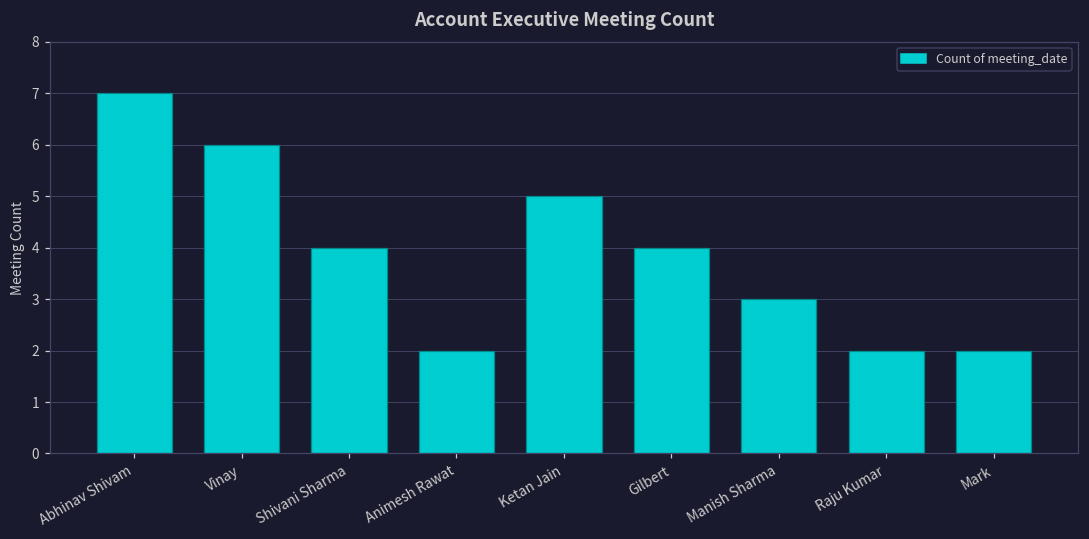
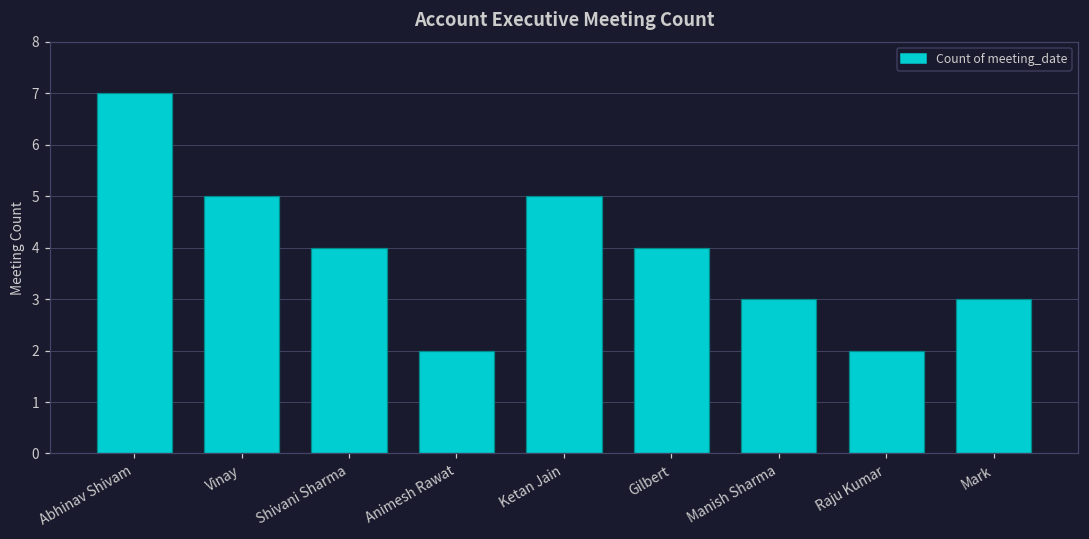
Vinay: 6 -> 5
Mark: 2 -> 3
